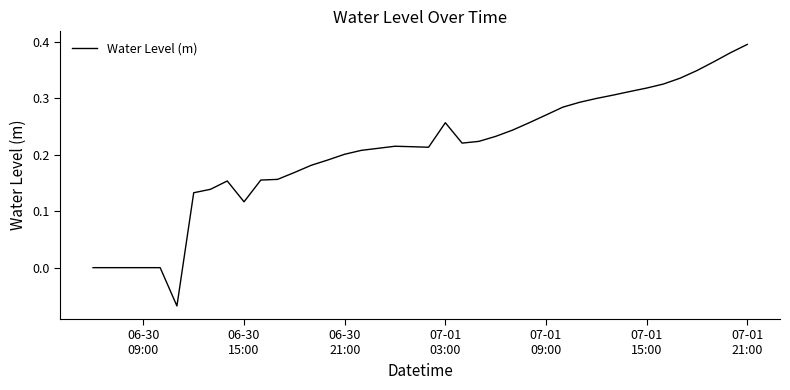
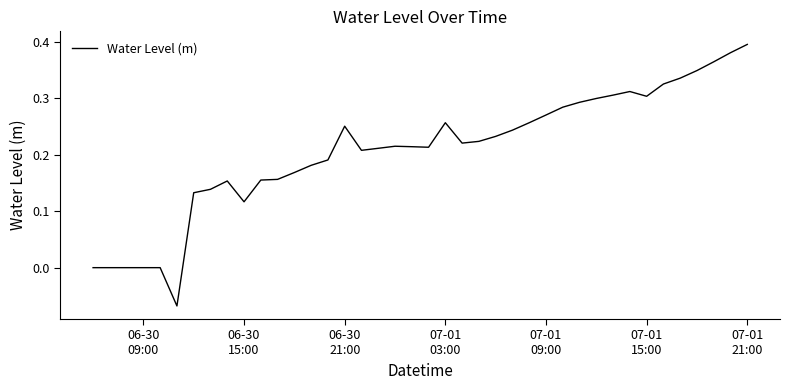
06-30 21:00: 0.20 -> 0.25
07-01 15:00: 0.32 -> 0.30
